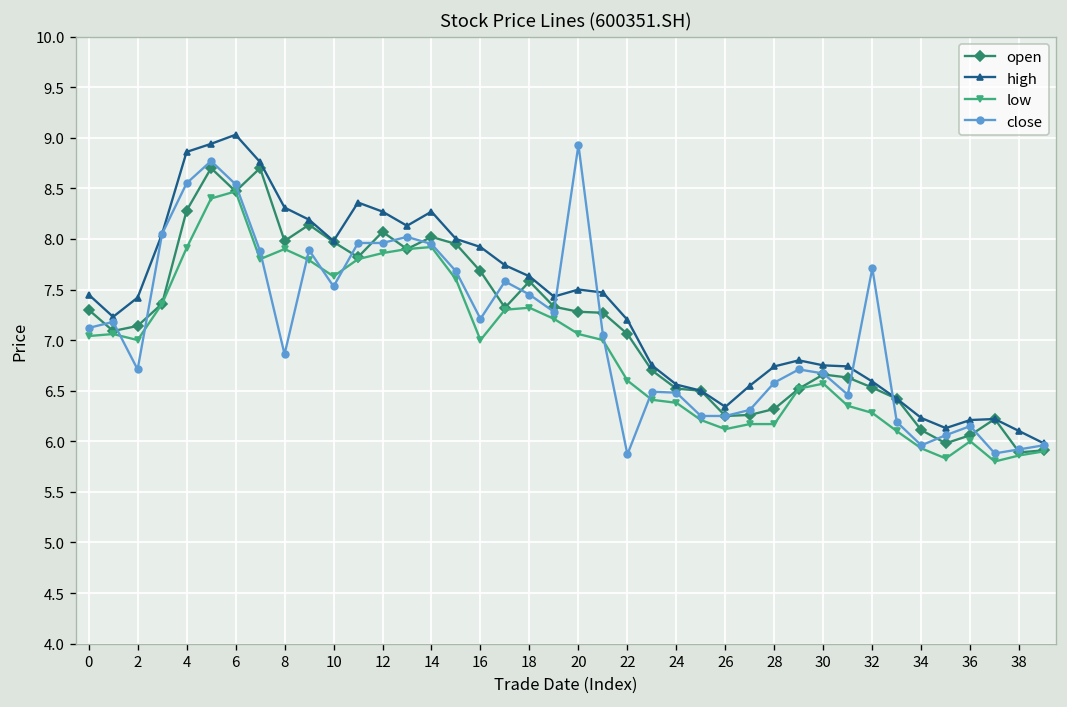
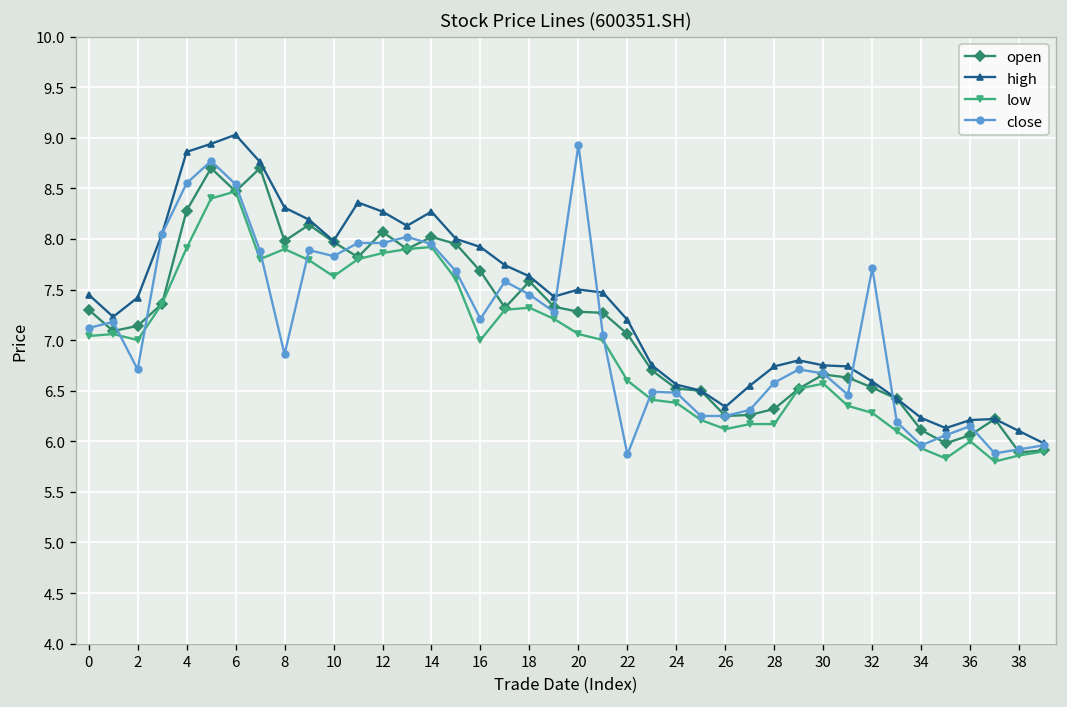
close, 10: 7.5 -> 7.8
